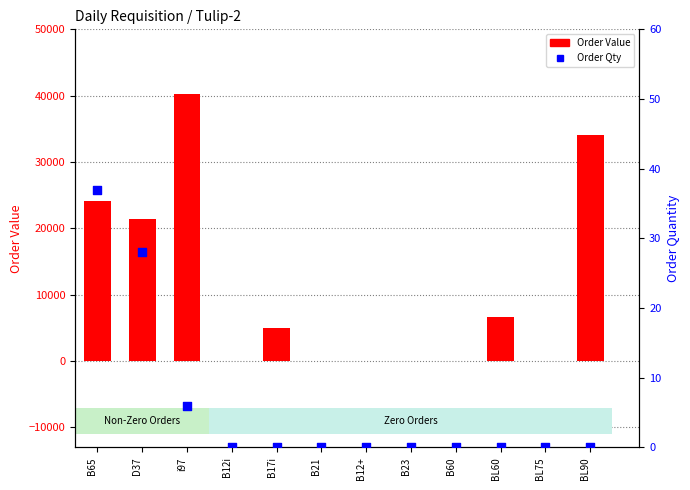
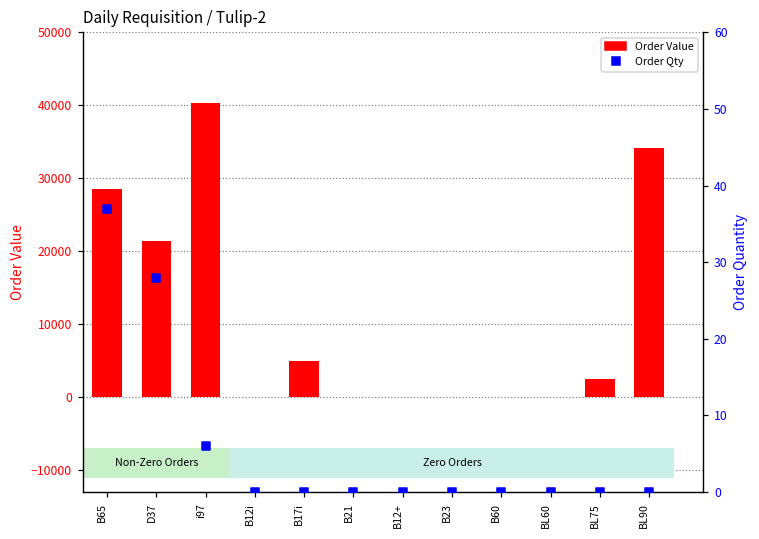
Order Value, B65: 24000 -> 29000
Order Value, BL60: 7000 -> 0
Order Value, BL75: 0 -> 2000
